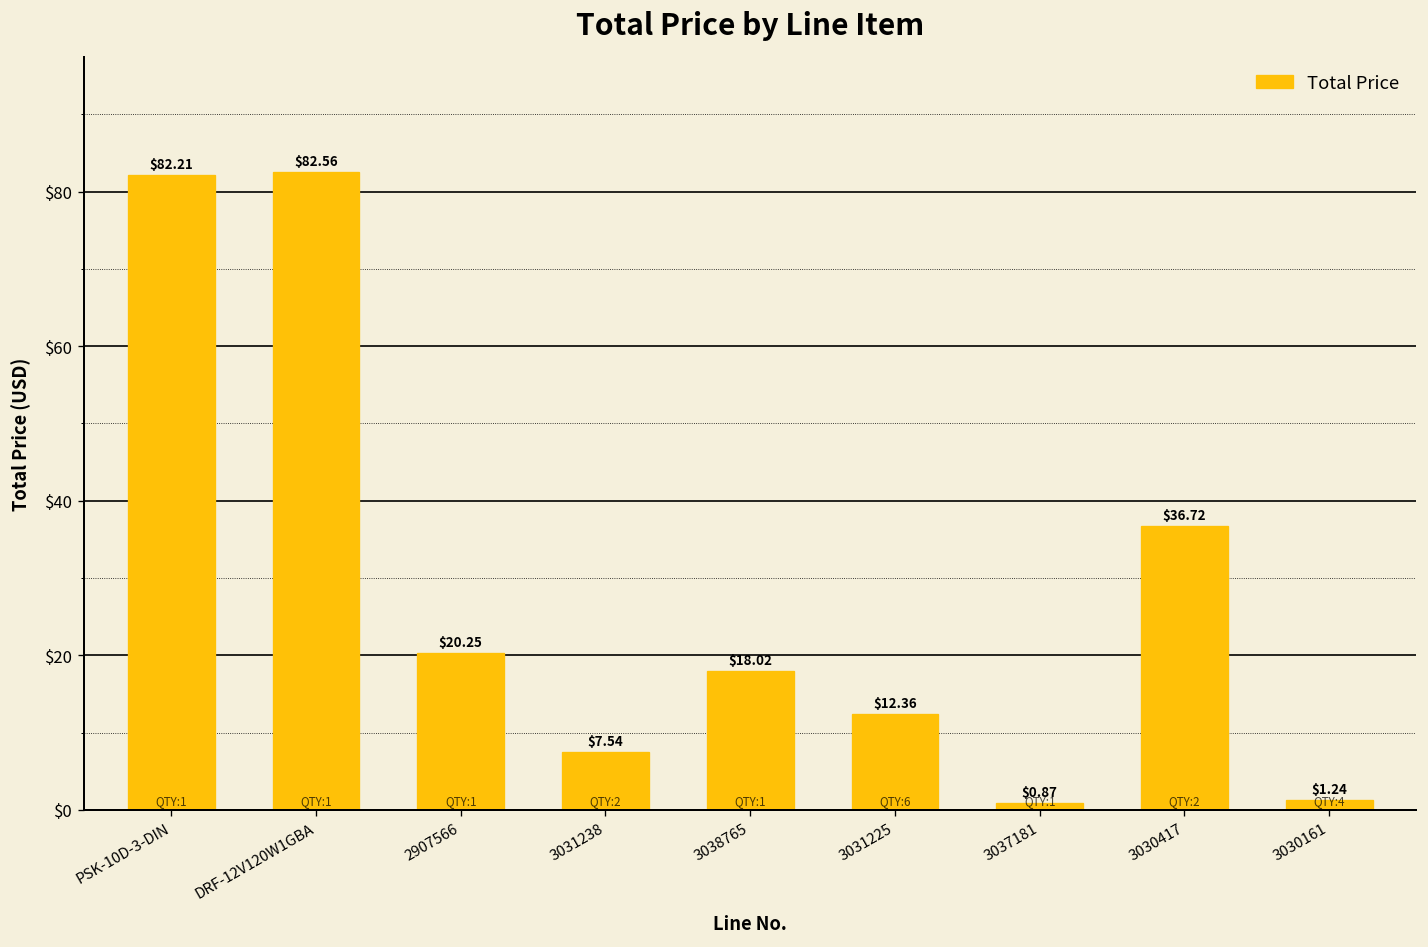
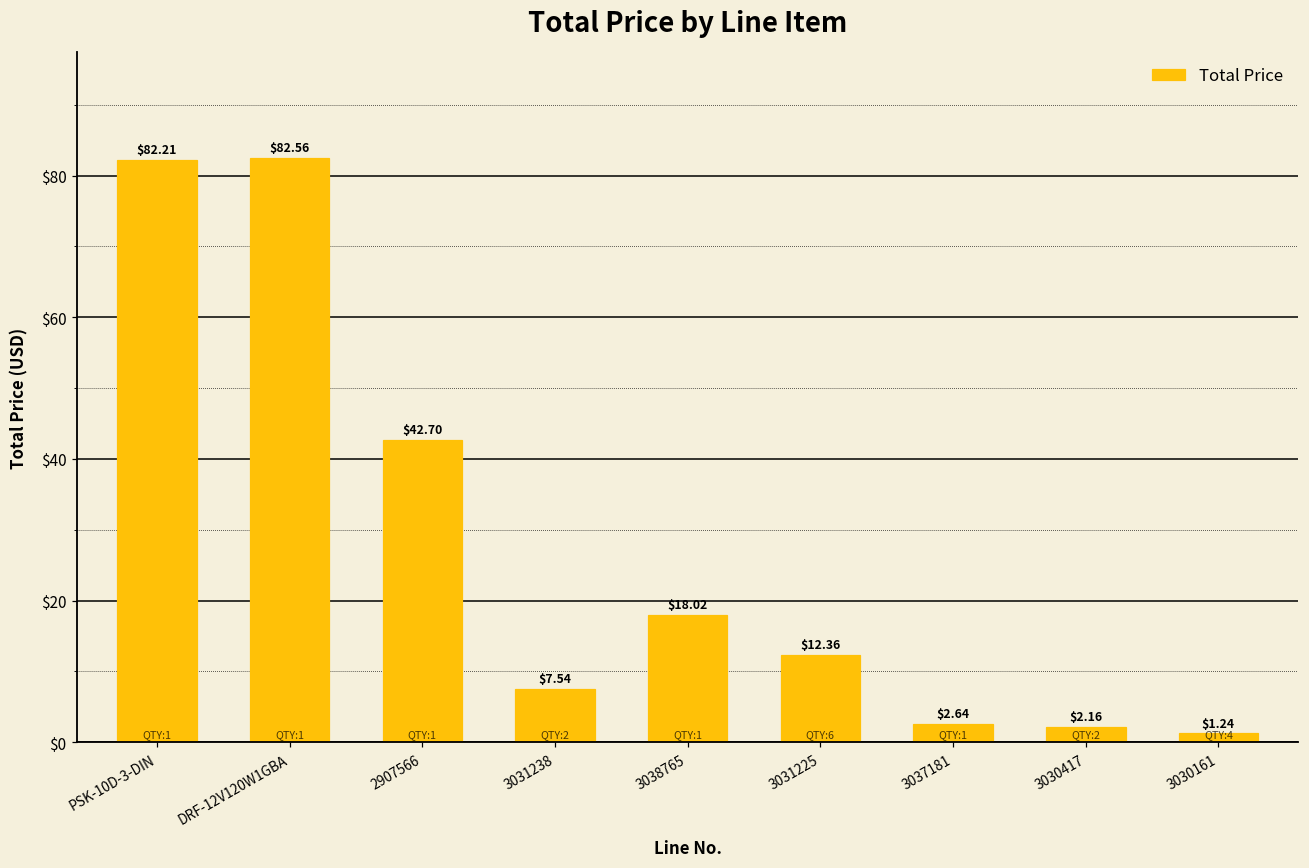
2907566: $20.25 -> $42.70
3037181: $0.87 -> $2.64
3030417: $36.72 -> $2.16
